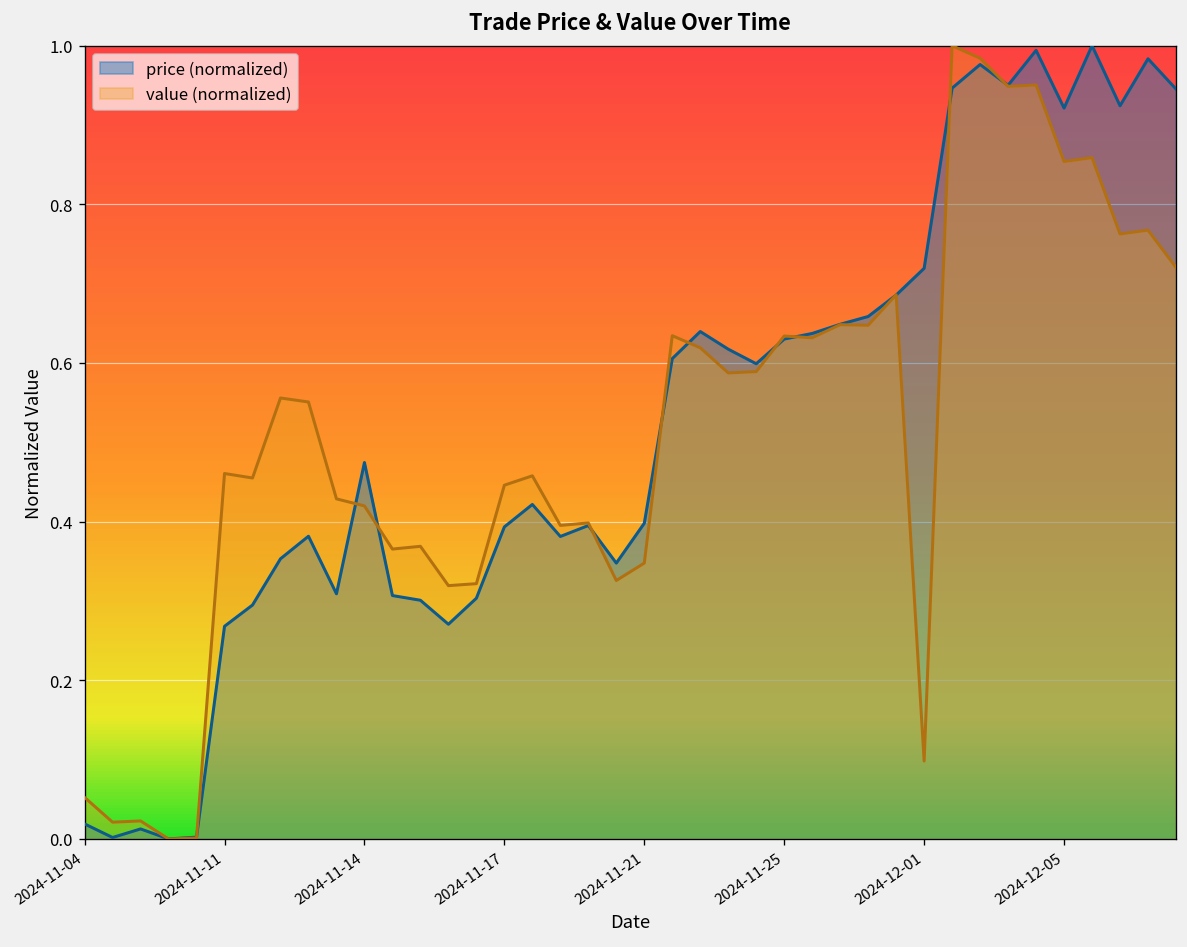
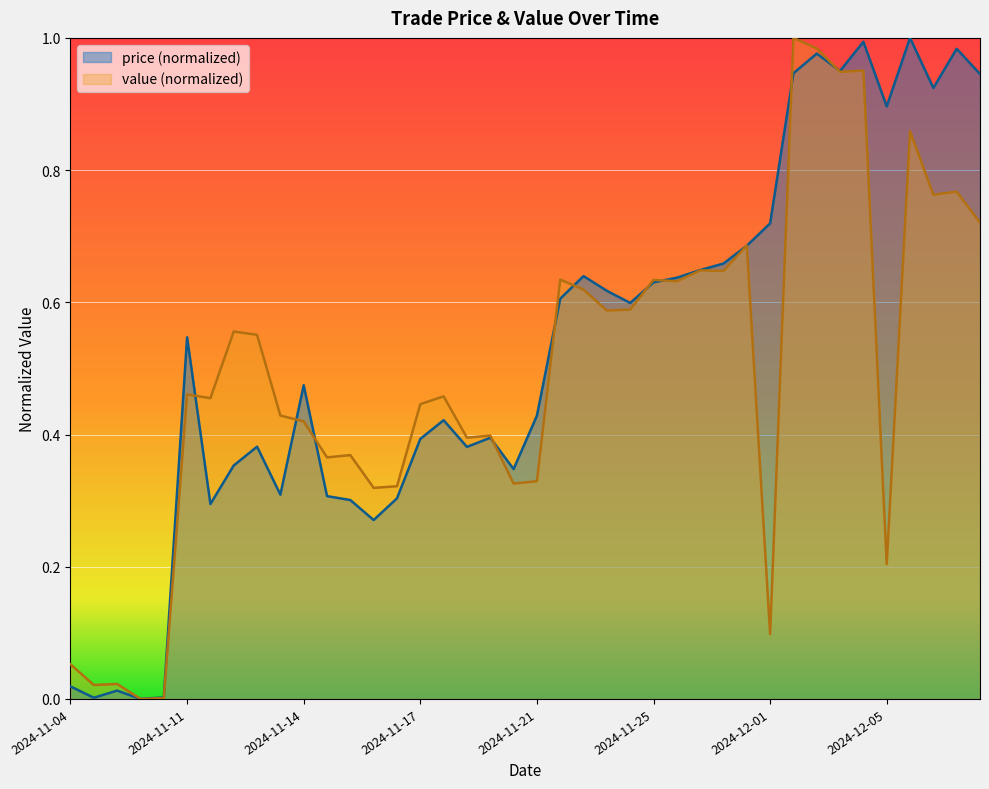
price (normalized), 2024-11-11: 0.27 -> 0.55
price (normalized), 2024-11-21: 0.40 -> 0.43
value (normalized), 2024-11-21: 0.35 -> 0.33
price (normalized), 2024-12-05: 0.92 -> 0.90
value (normalized), 2024-12-05: 0.85 -> 0.20
